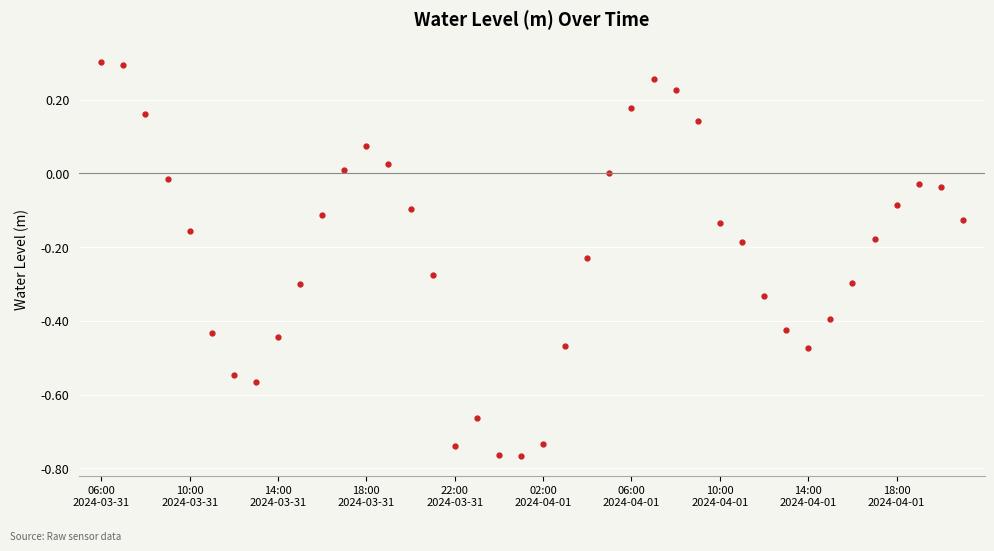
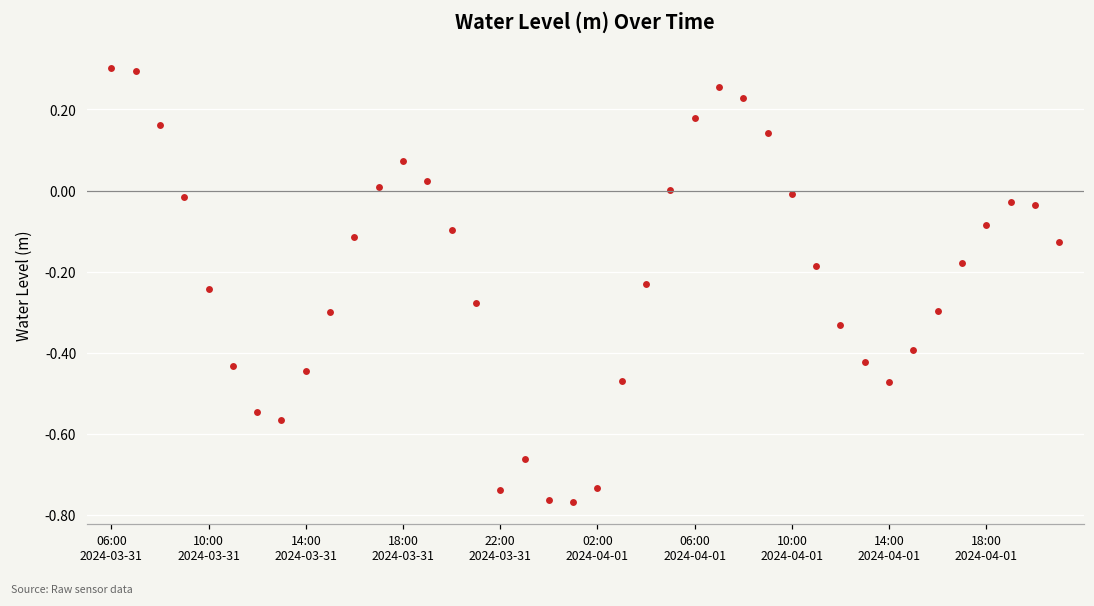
10:00 2024-03-31: -0.16 -> -0.24
10:00 2024-04-01: -0.13 -> -0.01
